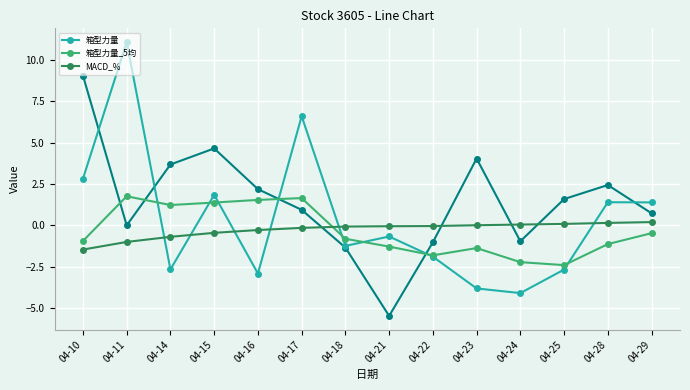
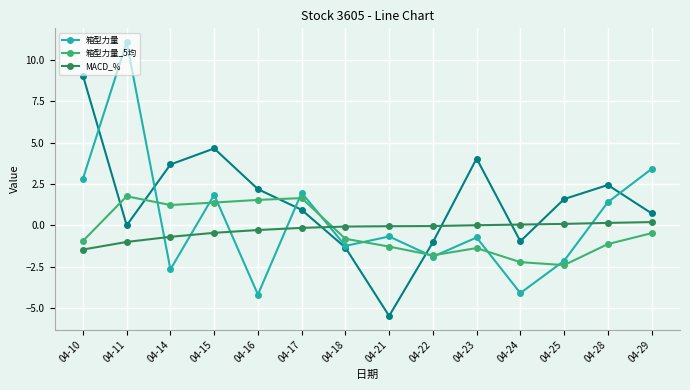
箱型力量, 04-16: -2.9 -> -4.2
箱型力量, 04-17: 6.6 -> 2.0
箱型力量, 04-23: -3.8 -> -0.7
箱型力量, 04-25: -2.7 -> -2.1
箱型力量, 04-29: 1.4 -> 3.4
